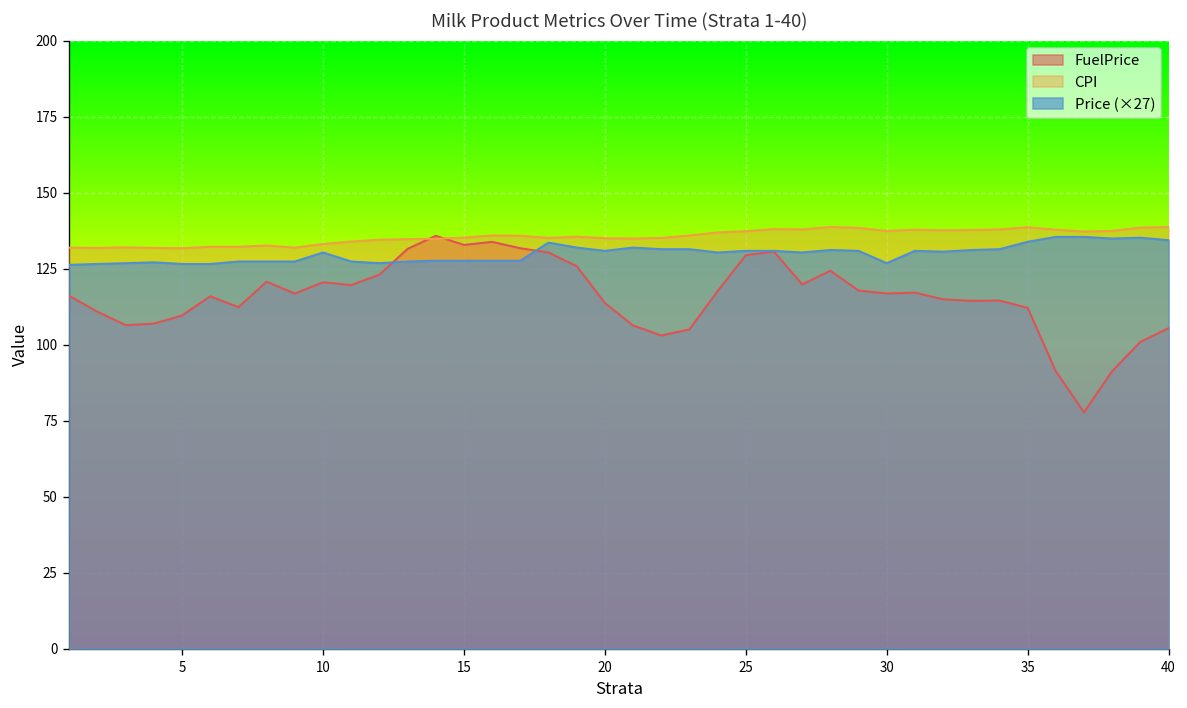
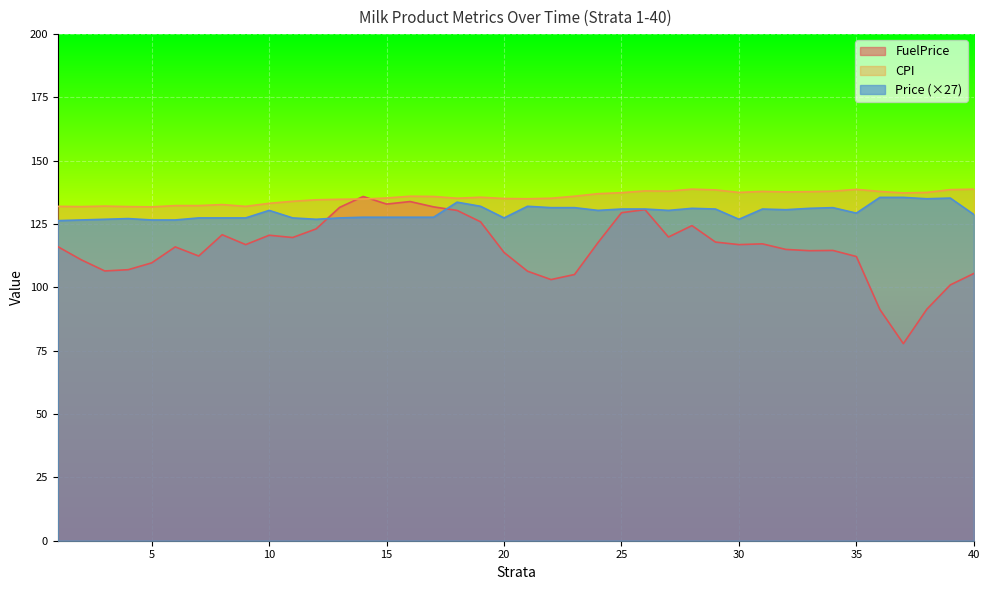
Price (×27), 20: 131 -> 127
Price (×27), 35: 134 -> 129
Price (×27), 40: 134 -> 129
